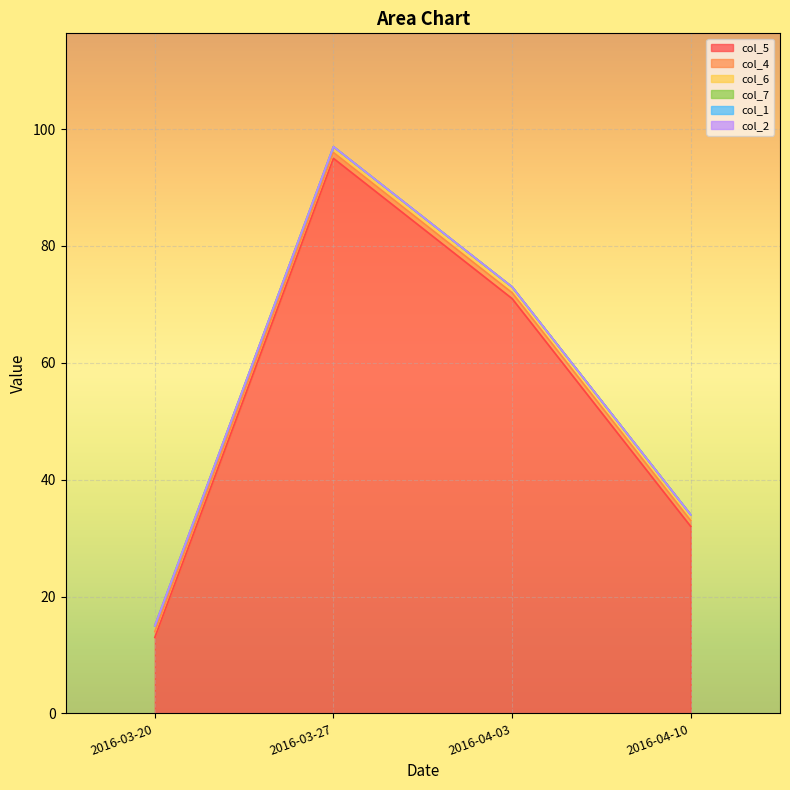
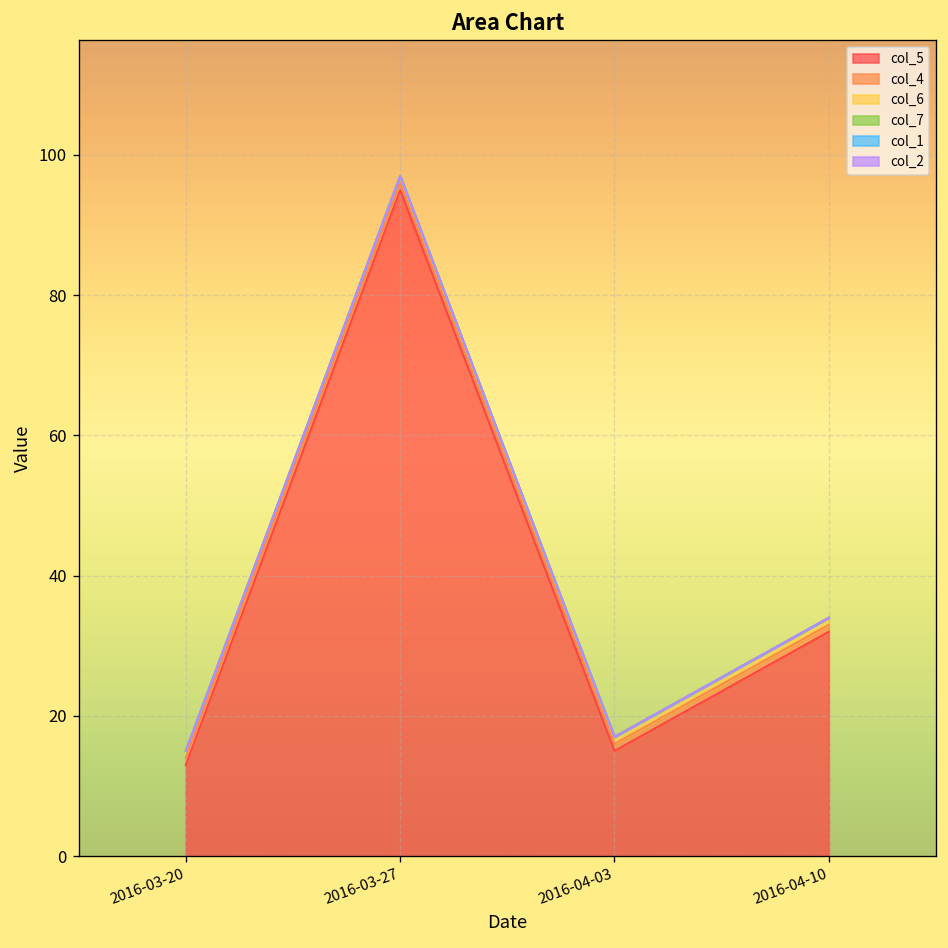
col_5, 2016-04-03: 71 -> 15
